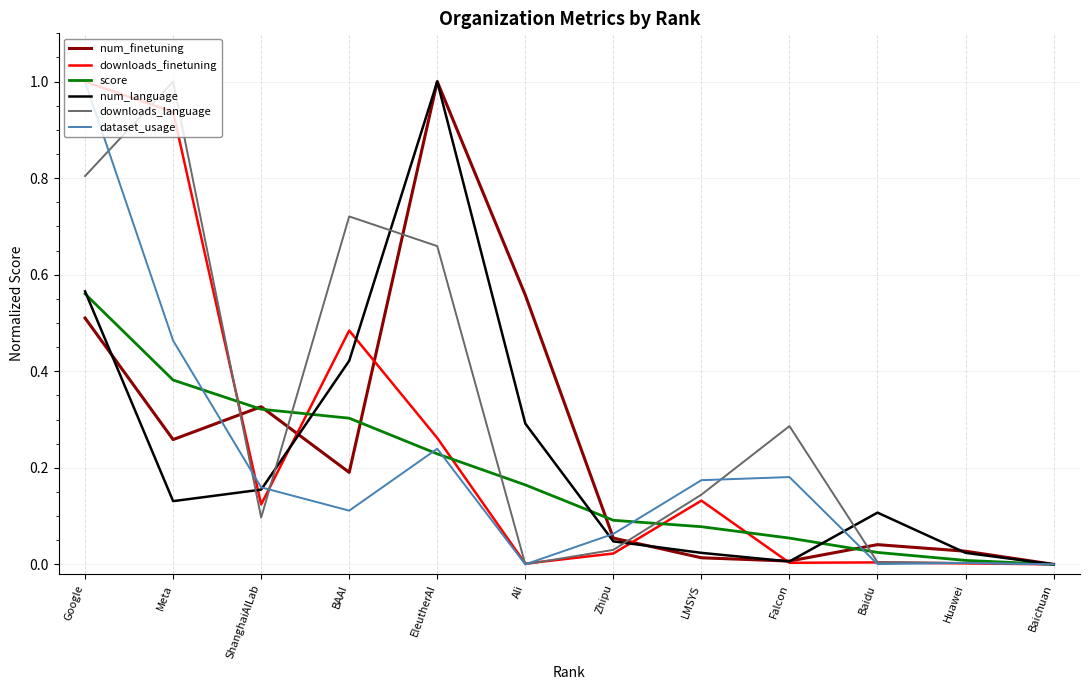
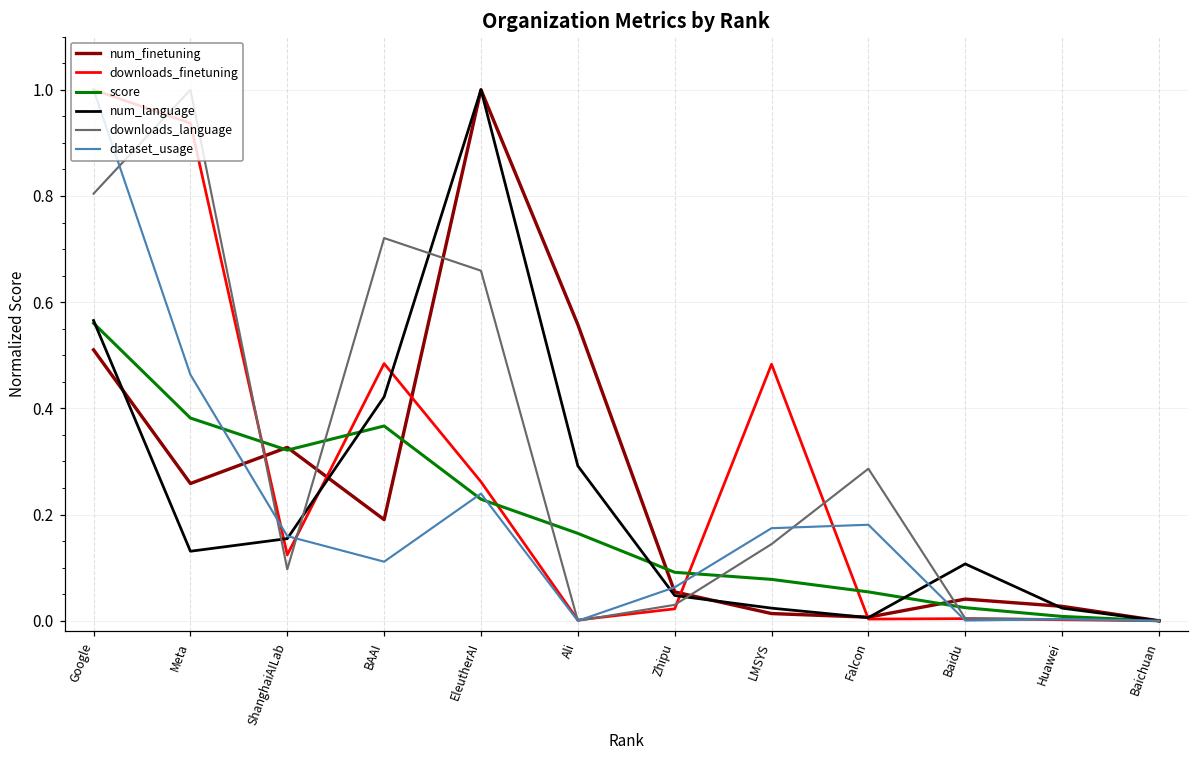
score, BAAI: 0.30 -> 0.37
downloads_finetuning, LMSYS: 0.13 -> 0.48
